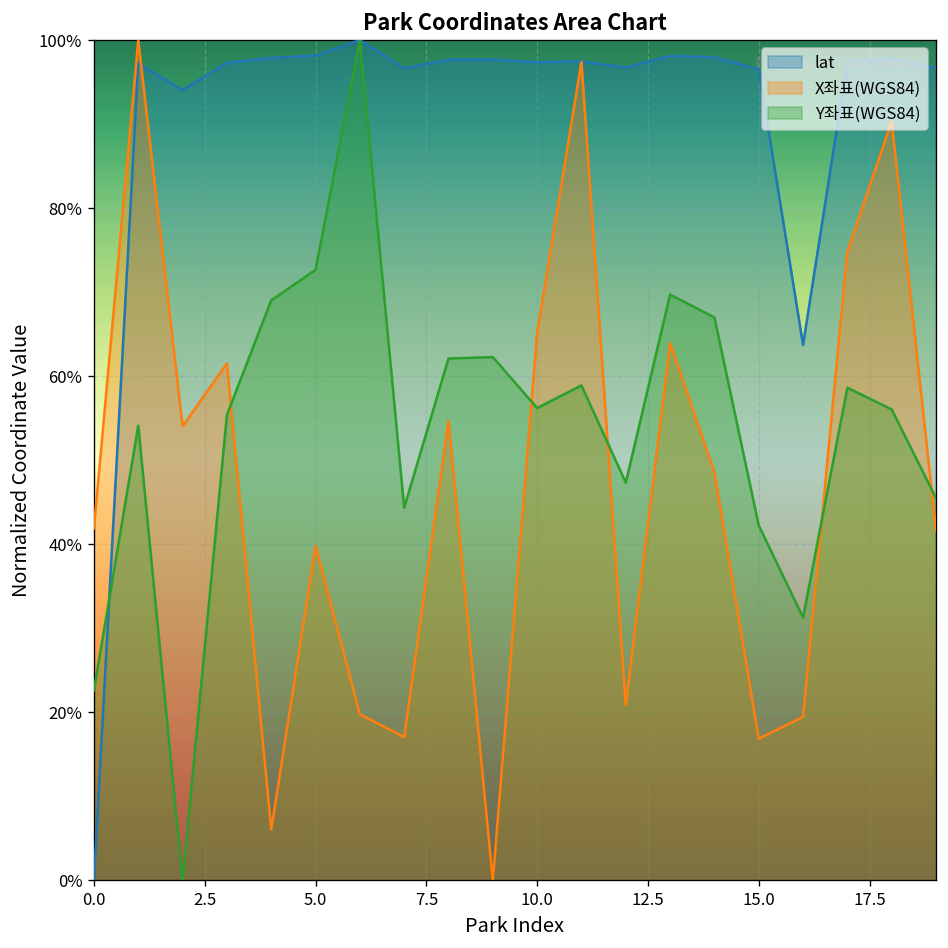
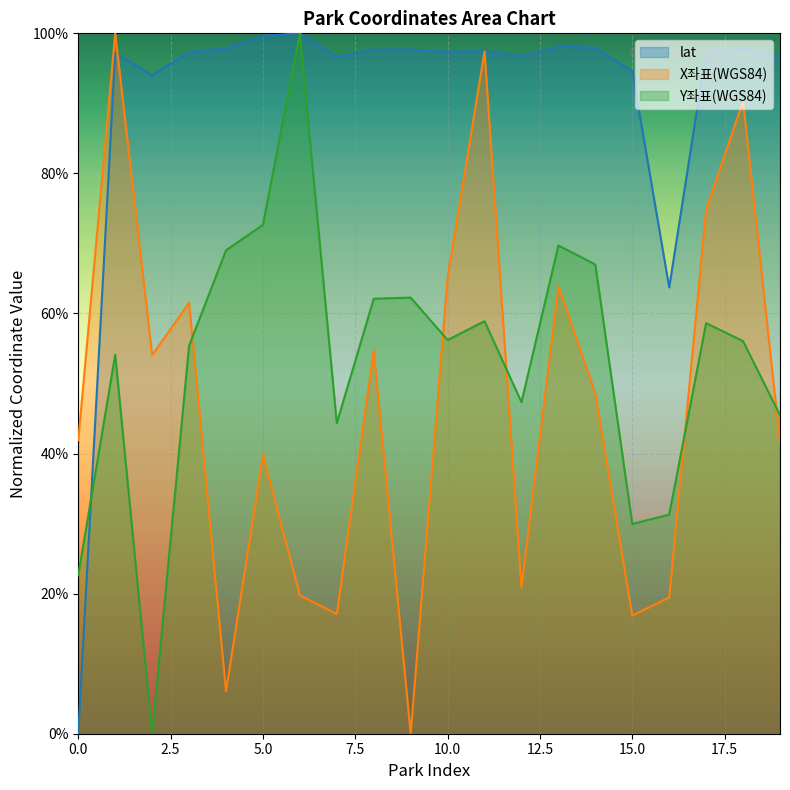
lat, 5.0: 98% -> 100%
lat, 15.0: 97% -> 95%
Y좌표(WGS84), 15.0: 42% -> 30%
